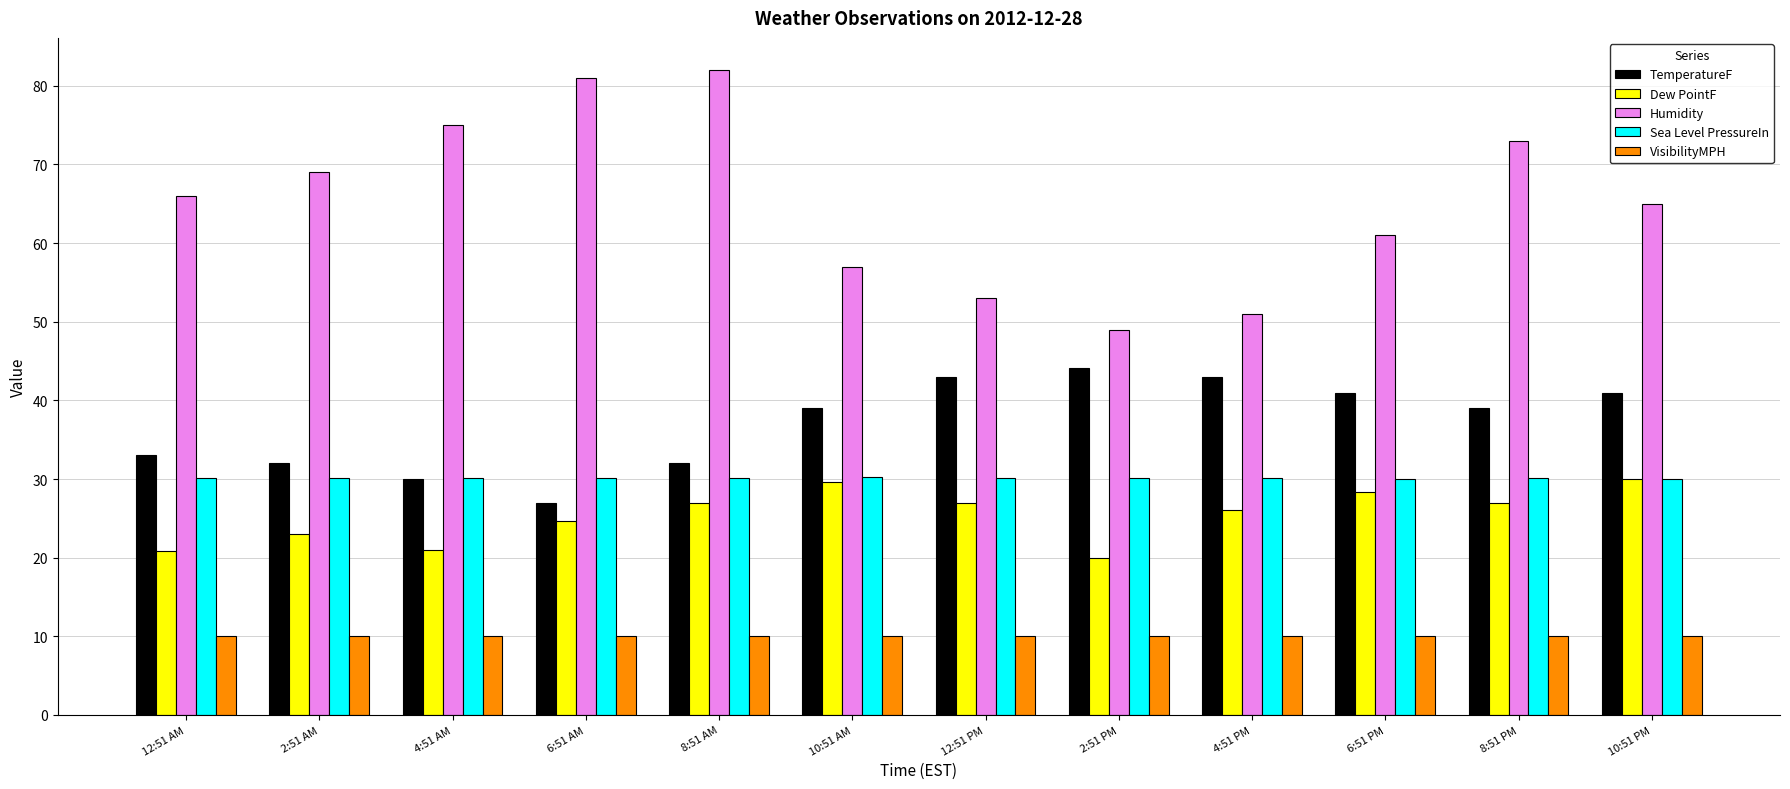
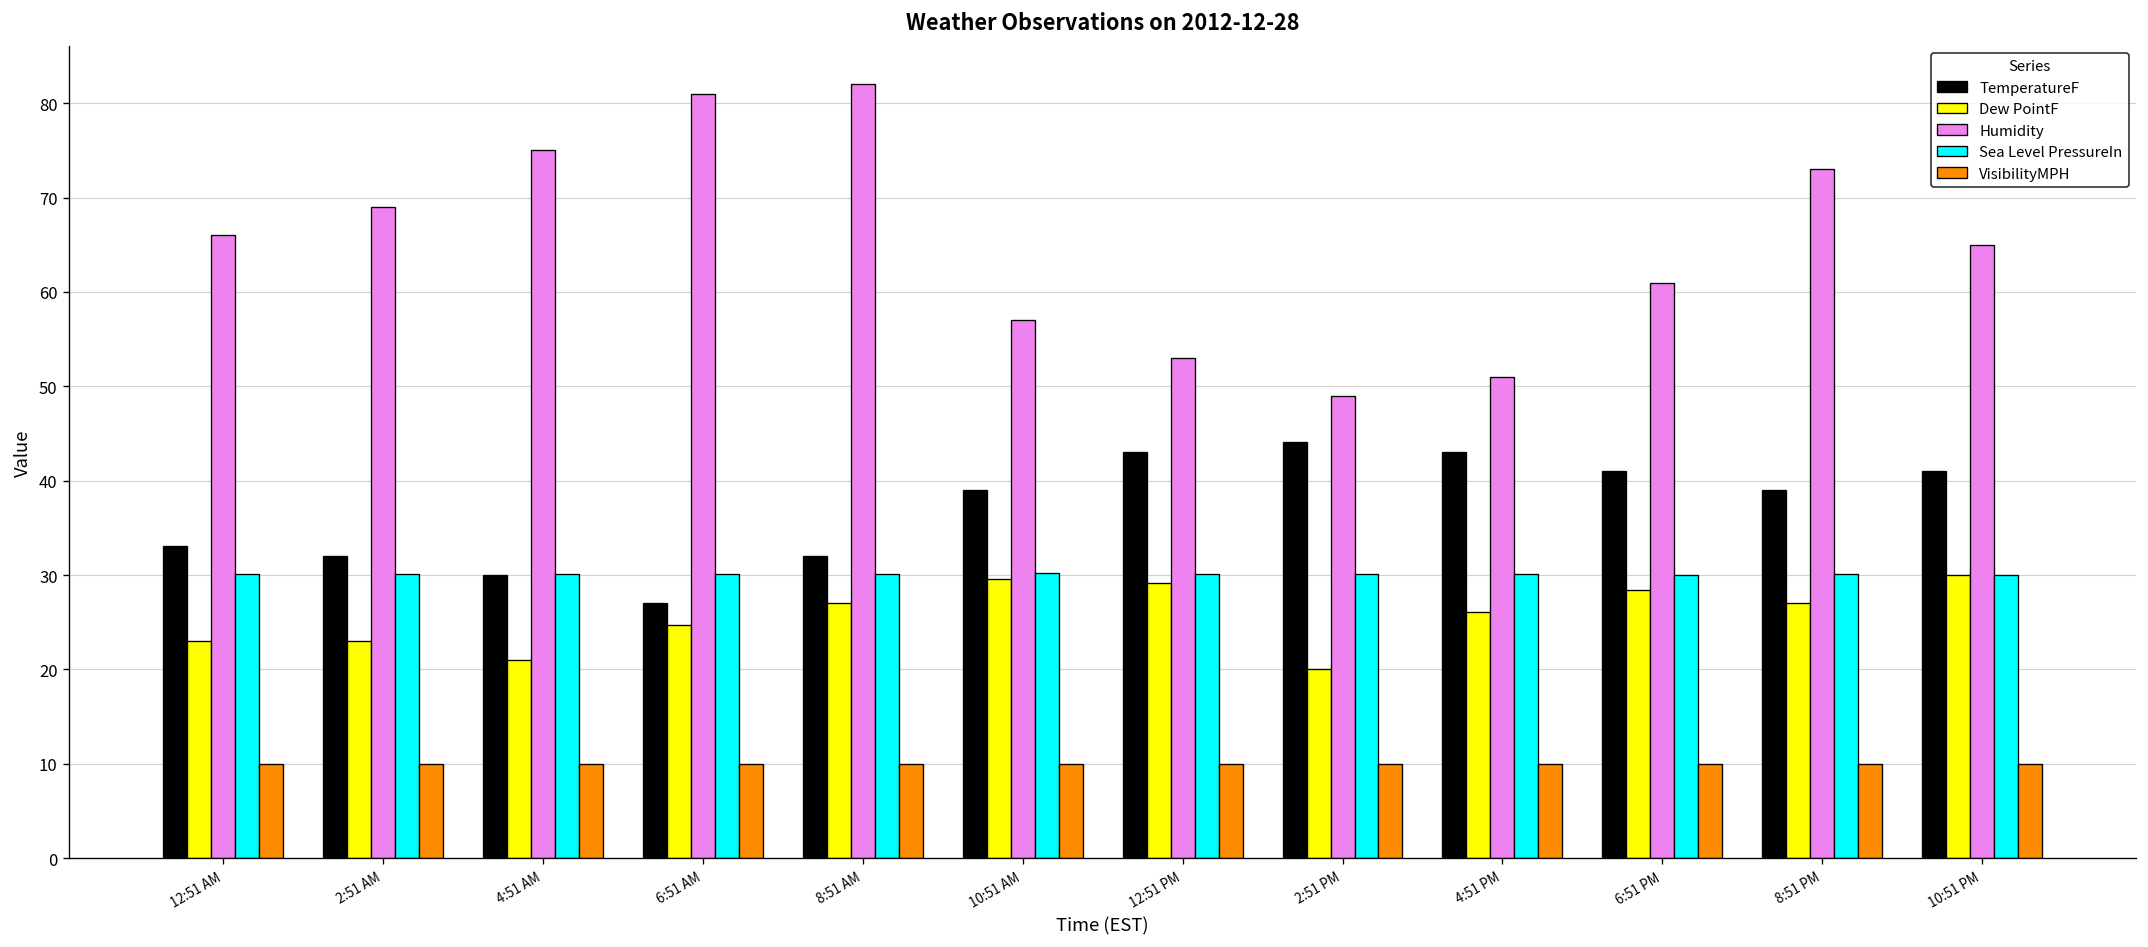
Dew PointF, 12:51 AM: 21 -> 23
Dew PointF, 12:51 PM: 27 -> 29
